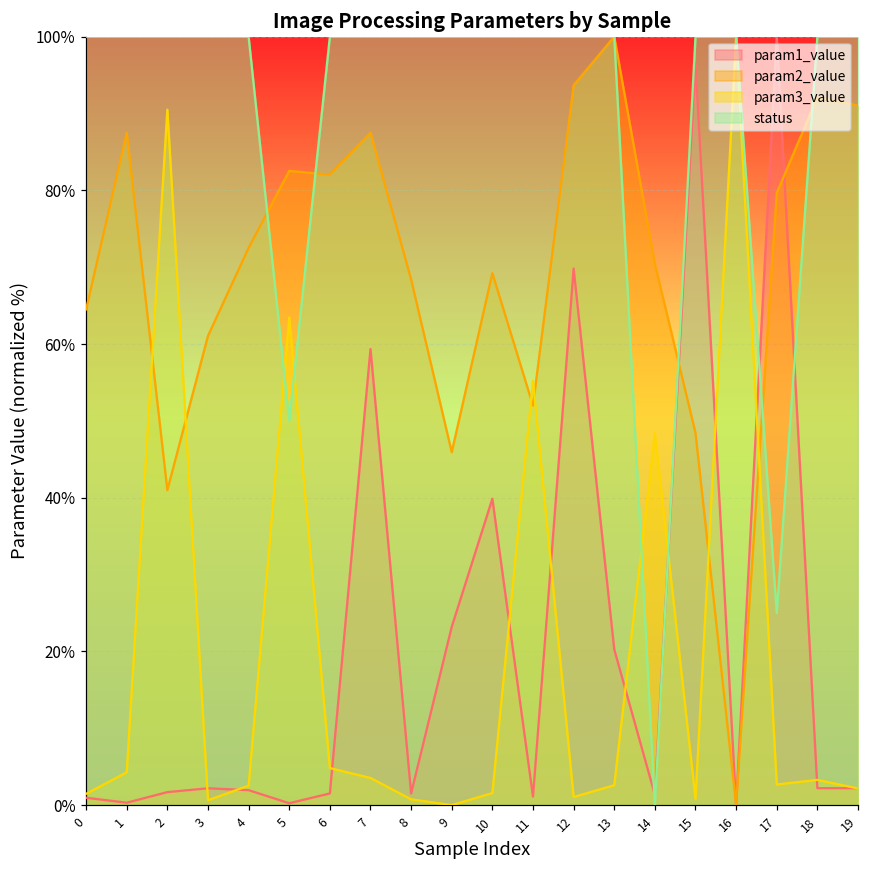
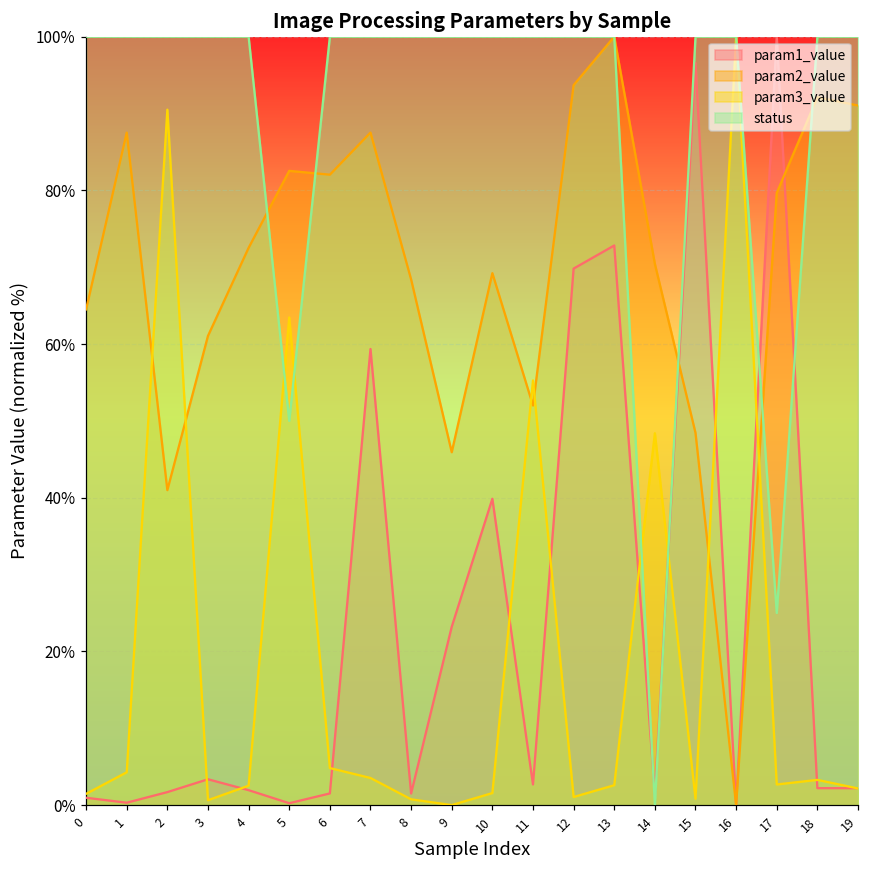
param1_value, 3: 2% -> 3%
param1_value, 11: 1% -> 3%
param1_value, 13: 20% -> 73%
